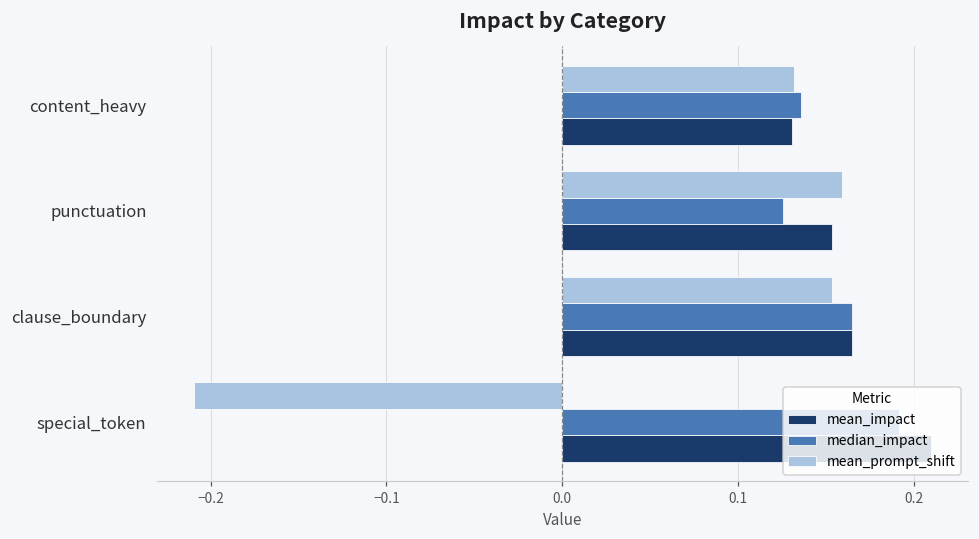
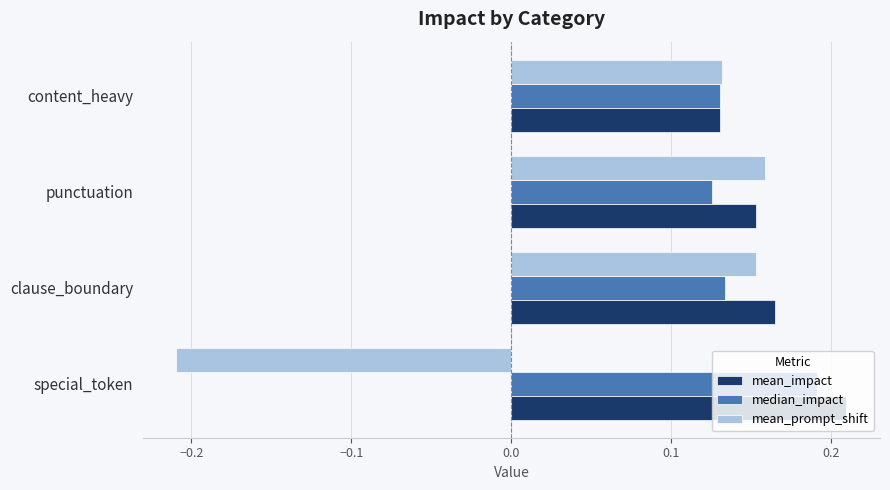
median_impact, content_heavy: 0.136 -> 0.130
median_impact, clause_boundary: 0.165 -> 0.133
